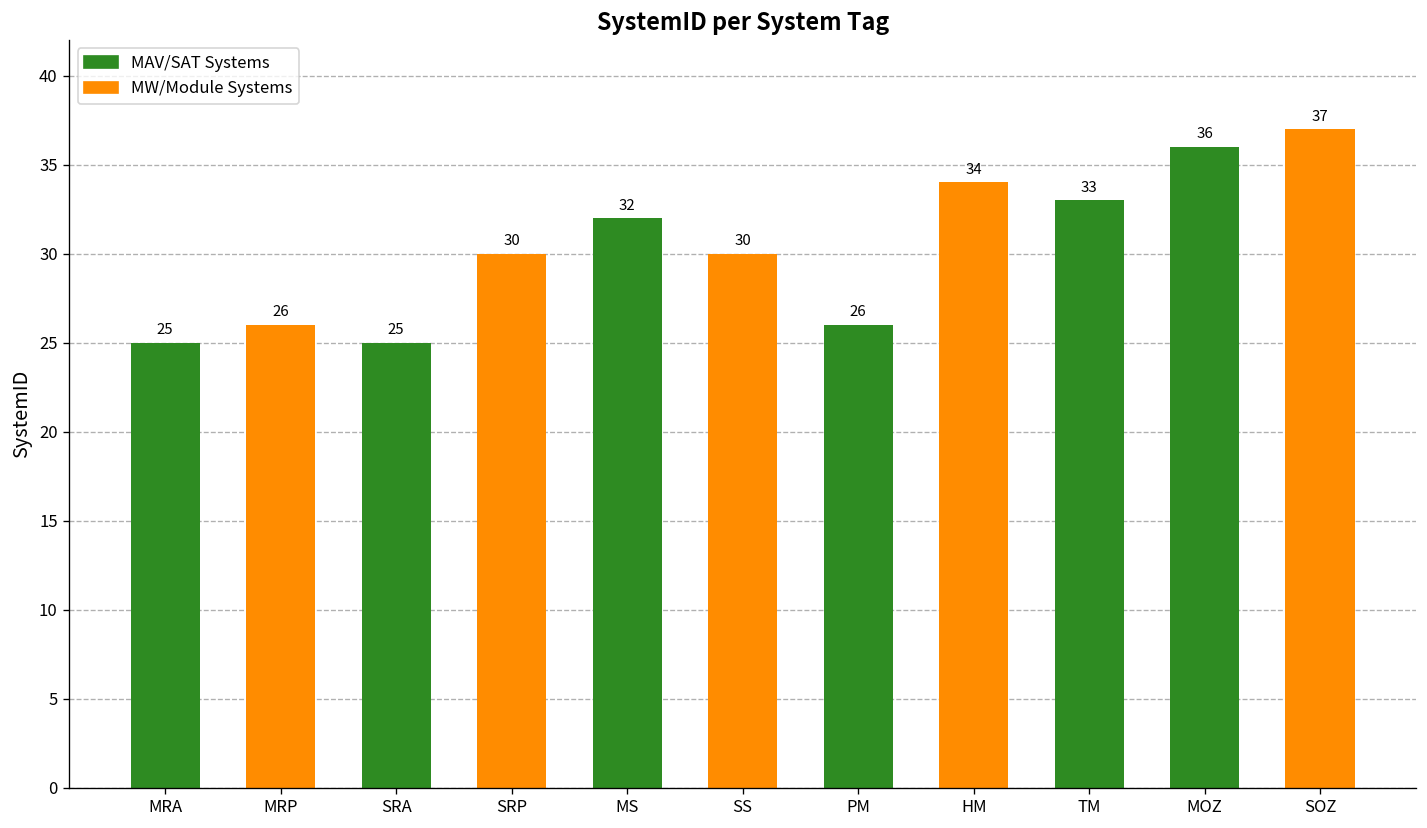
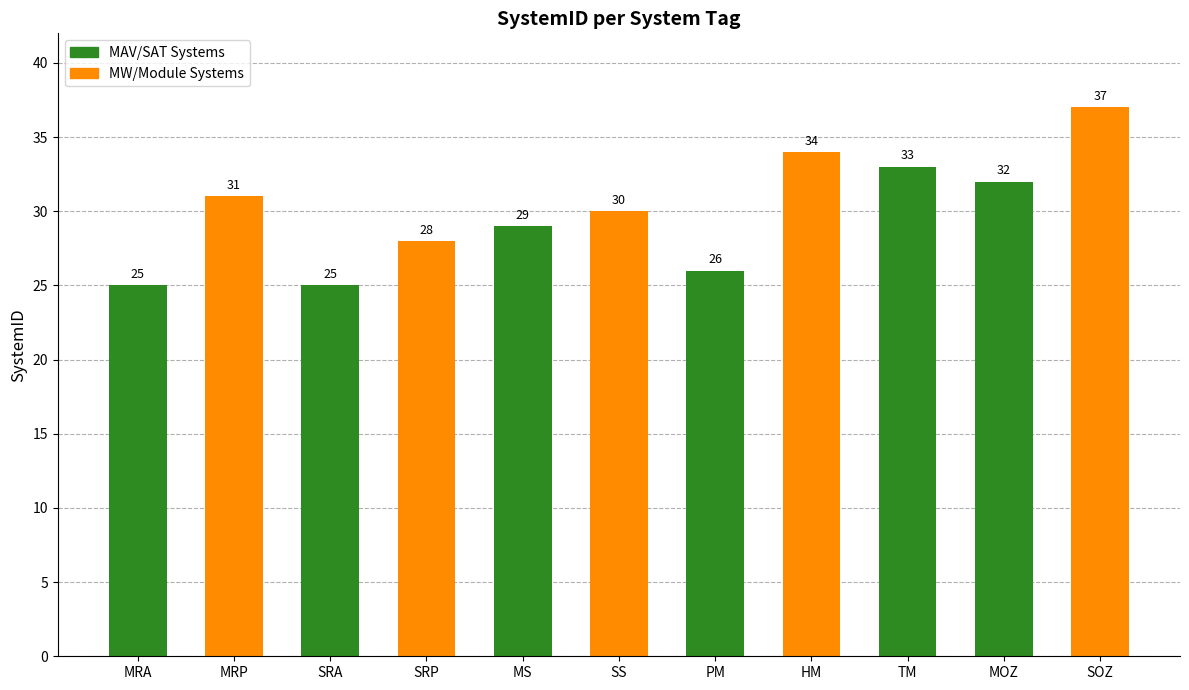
MRP: 26 -> 31
SRP: 30 -> 28
MS: 32 -> 29
MOZ: 36 -> 32
